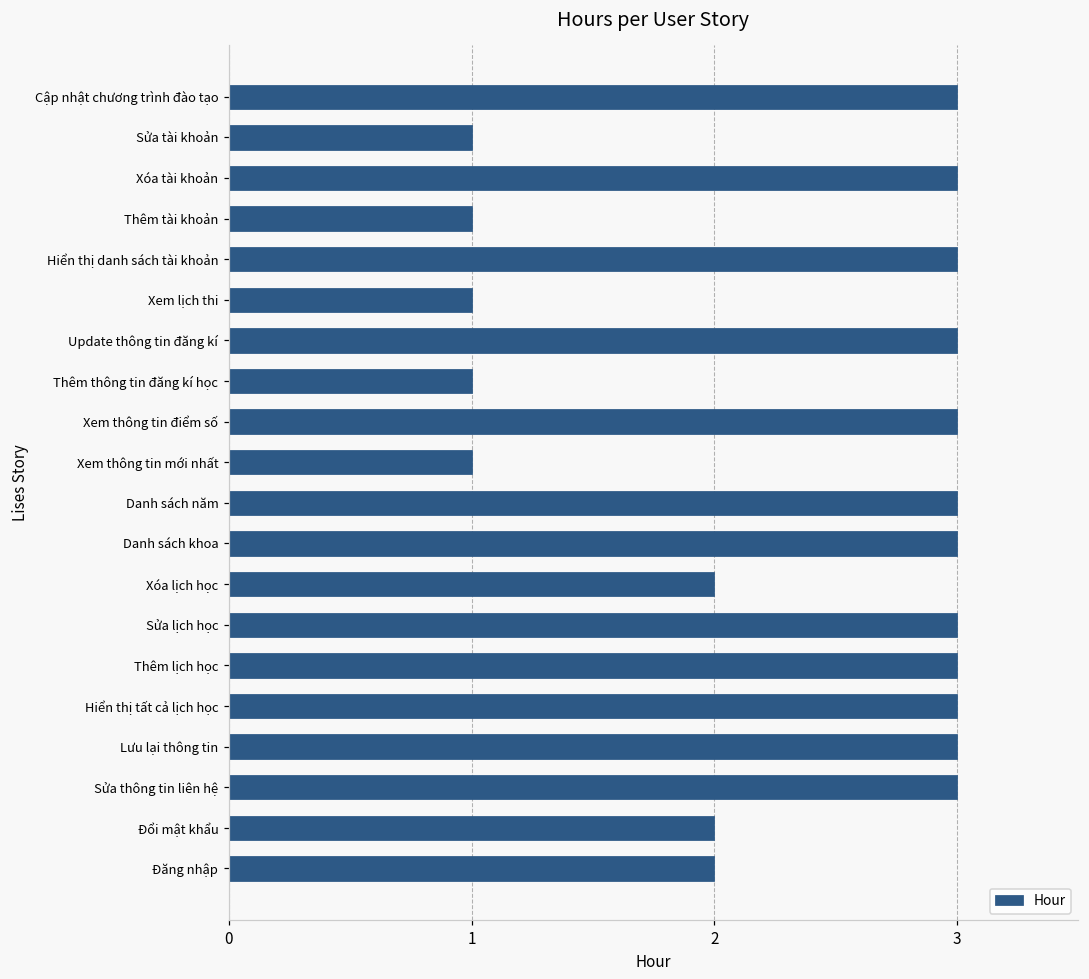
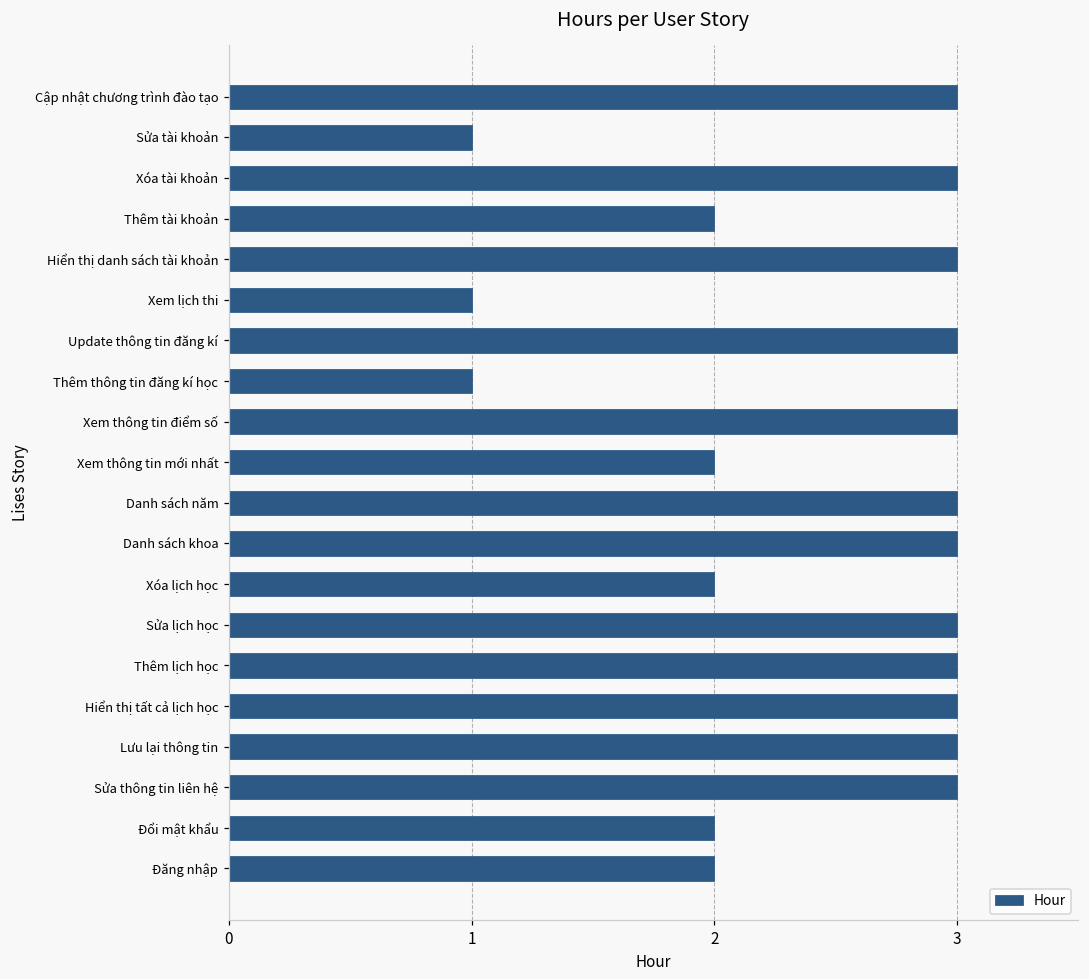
Thêm tài khoản: 1 -> 2
Xem thông tin mới nhất: 1 -> 2
